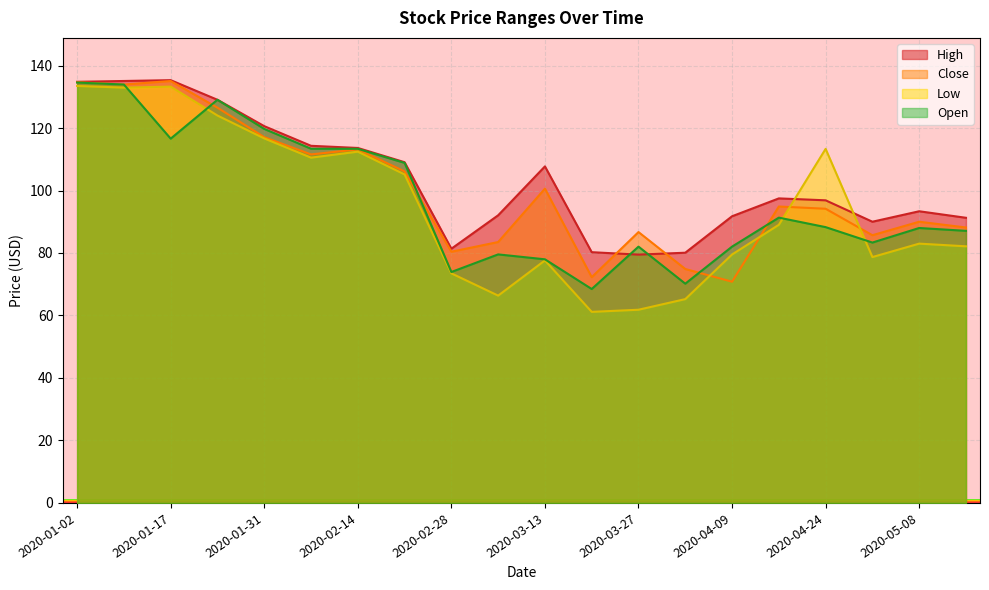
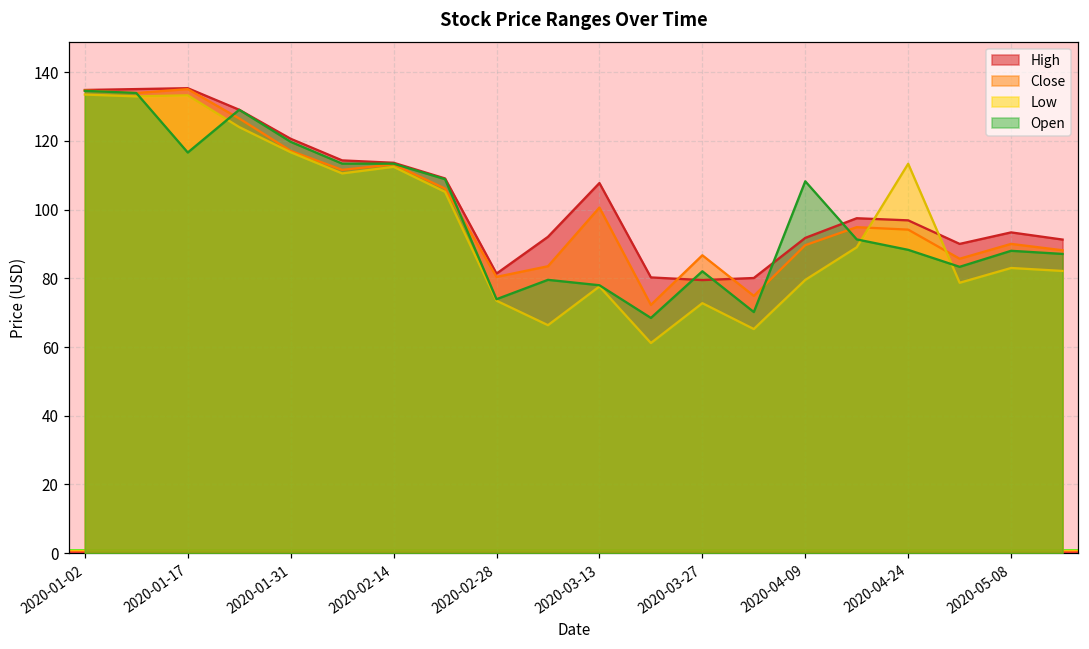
Low, 2020-03-27: 62 -> 73
Close, 2020-04-09: 71 -> 90
Open, 2020-04-09: 82 -> 108
